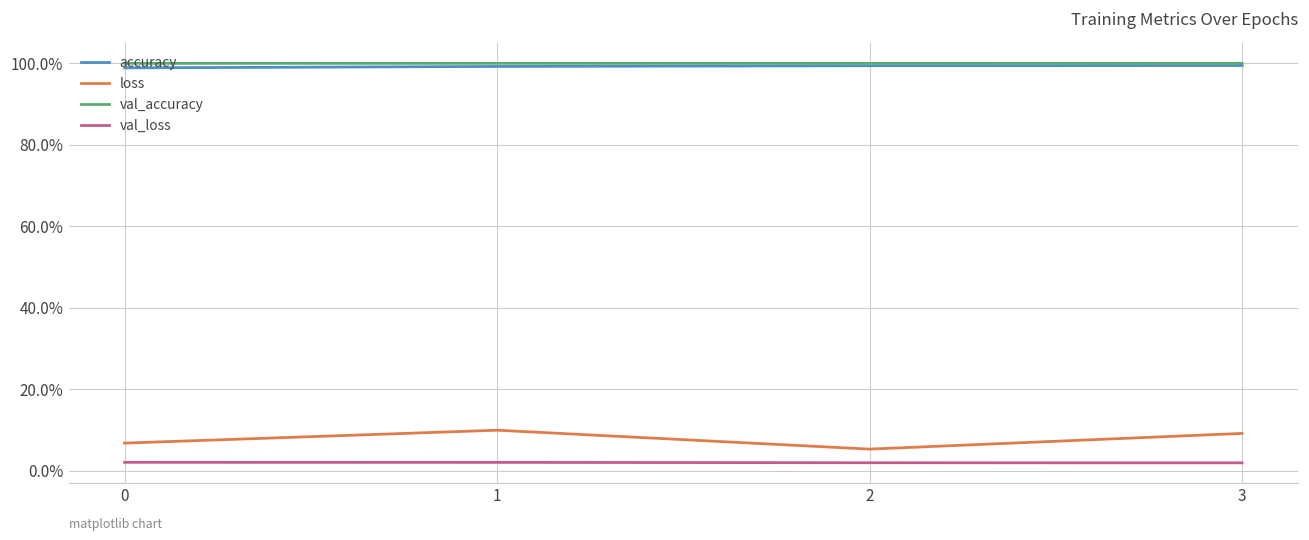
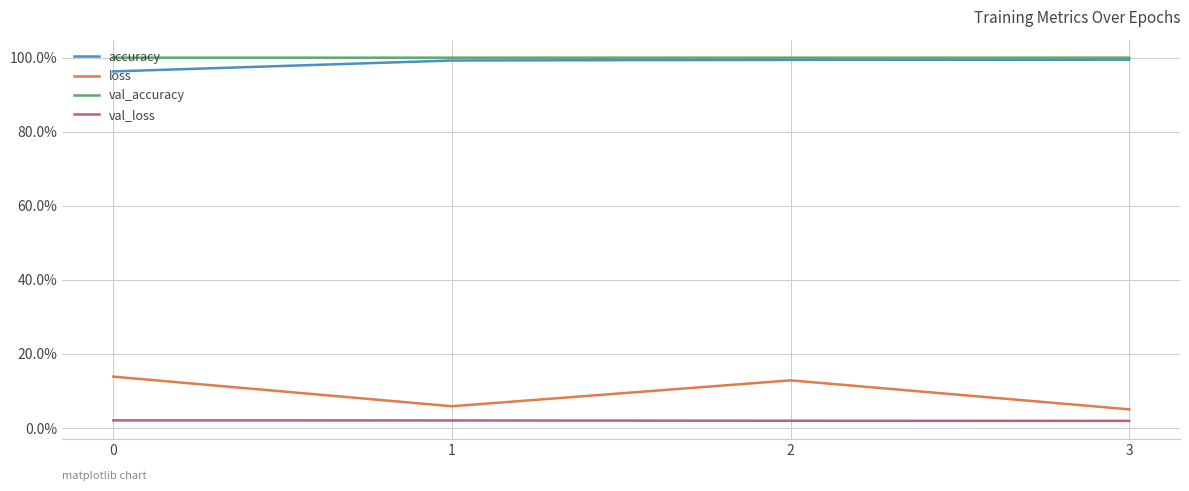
accuracy, 0: 99% -> 96%
loss, 0: 7% -> 14%
loss, 1: 10% -> 6%
loss, 2: 5% -> 13%
loss, 3: 9% -> 5%
